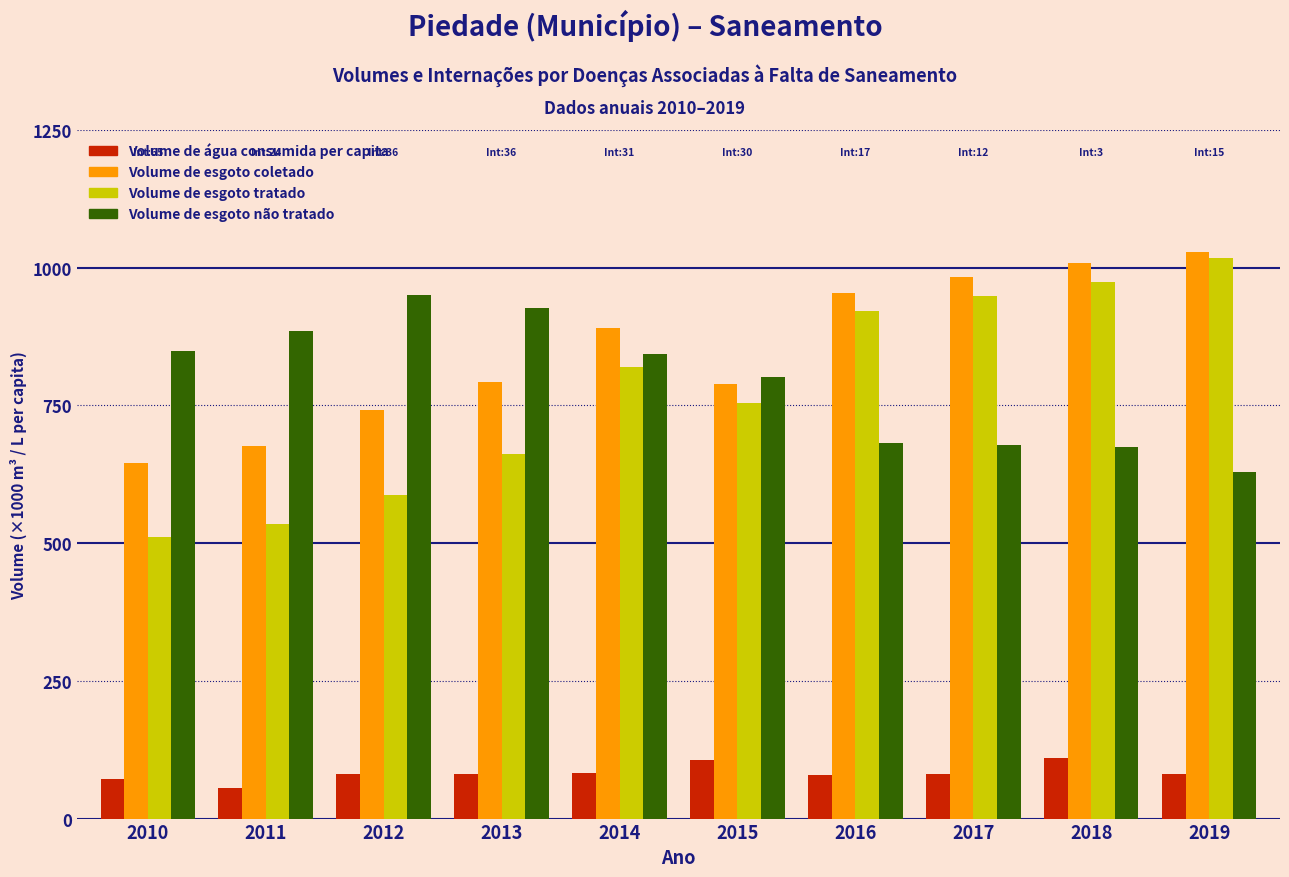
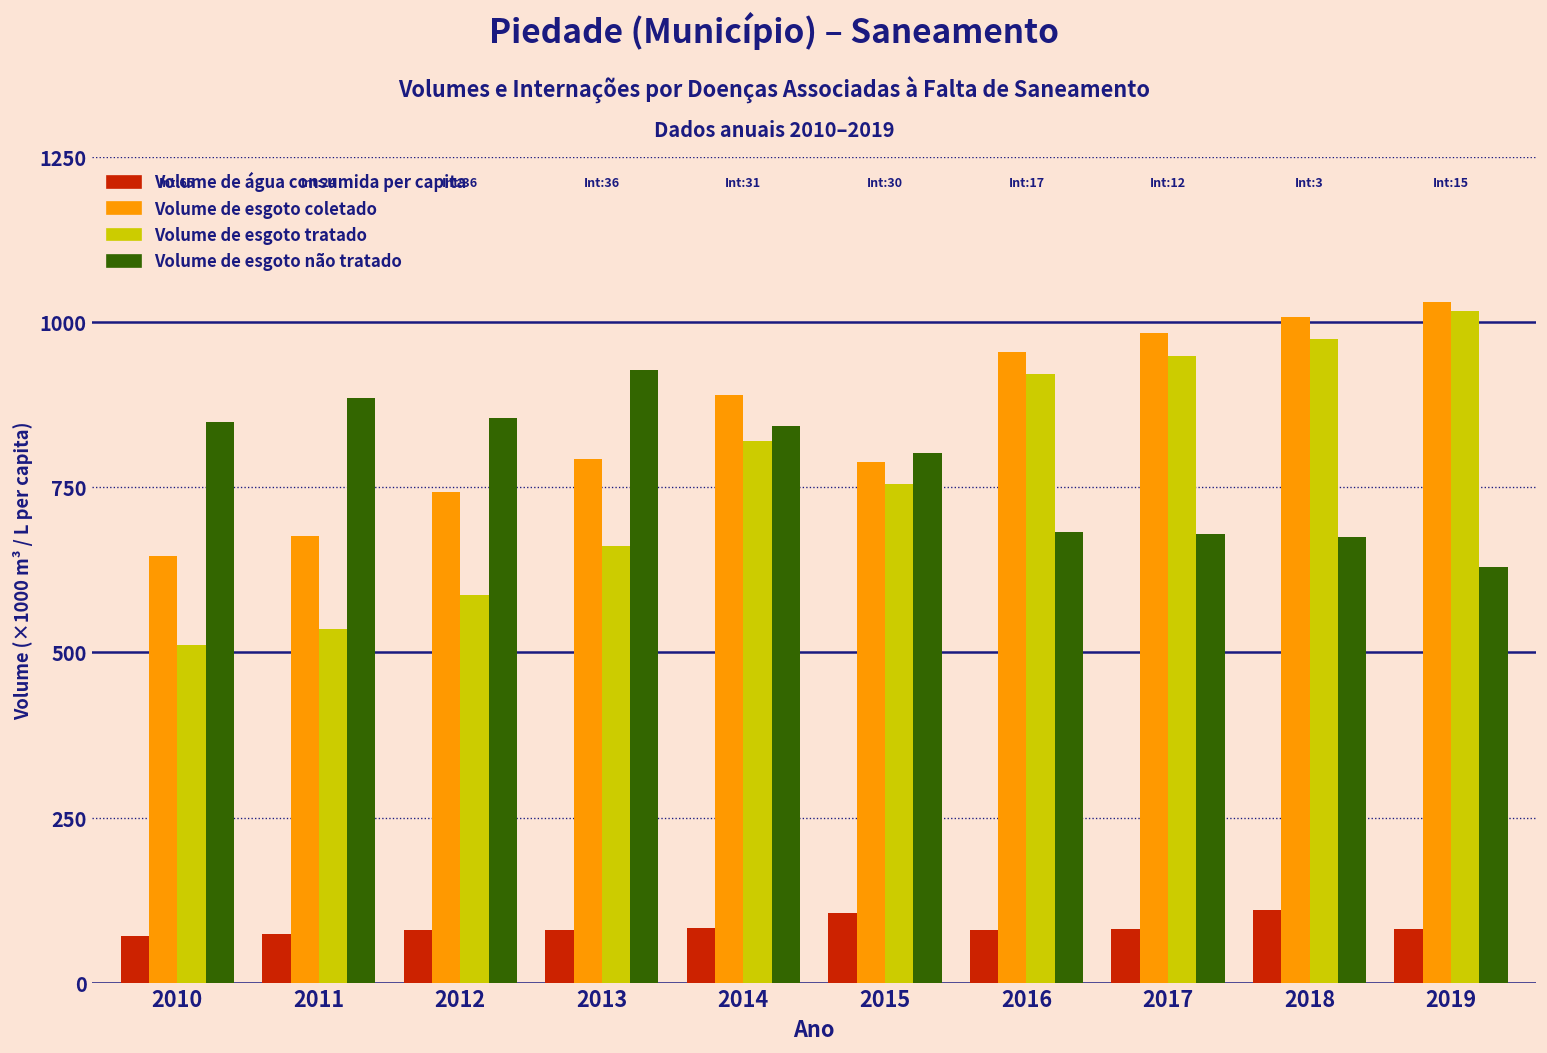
Volume de água consumida per capita, 2011: 60 -> 70
Volume de esgoto não tratado, 2012: 950 -> 850
